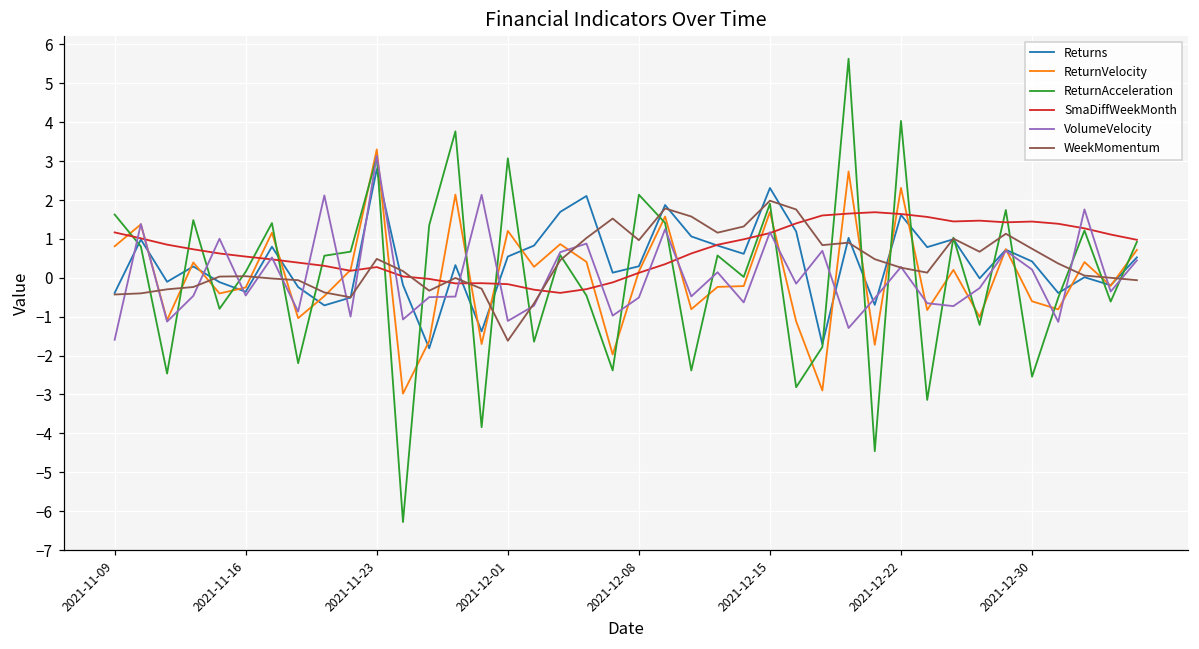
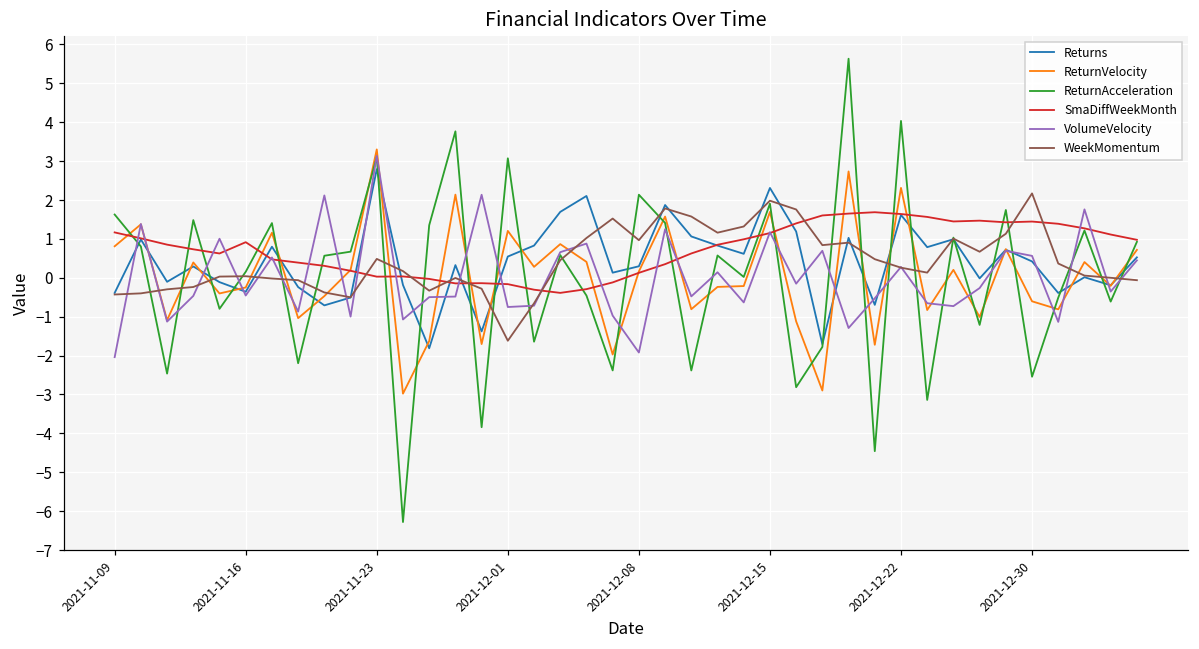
VolumeVelocity, 2021-11-09: -1.6 -> -2.0
SmaDiffWeekMonth, 2021-11-16: 0.5 -> 0.9
SmaDiffWeekMonth, 2021-11-23: 0.3 -> 0.0
VolumeVelocity, 2021-12-01: -1.1 -> -0.8
VolumeVelocity, 2021-12-08: -0.5 -> -1.9
VolumeVelocity, 2021-12-30: 0.2 -> 0.6
WeekMomentum, 2021-12-30: 0.7 -> 2.2
